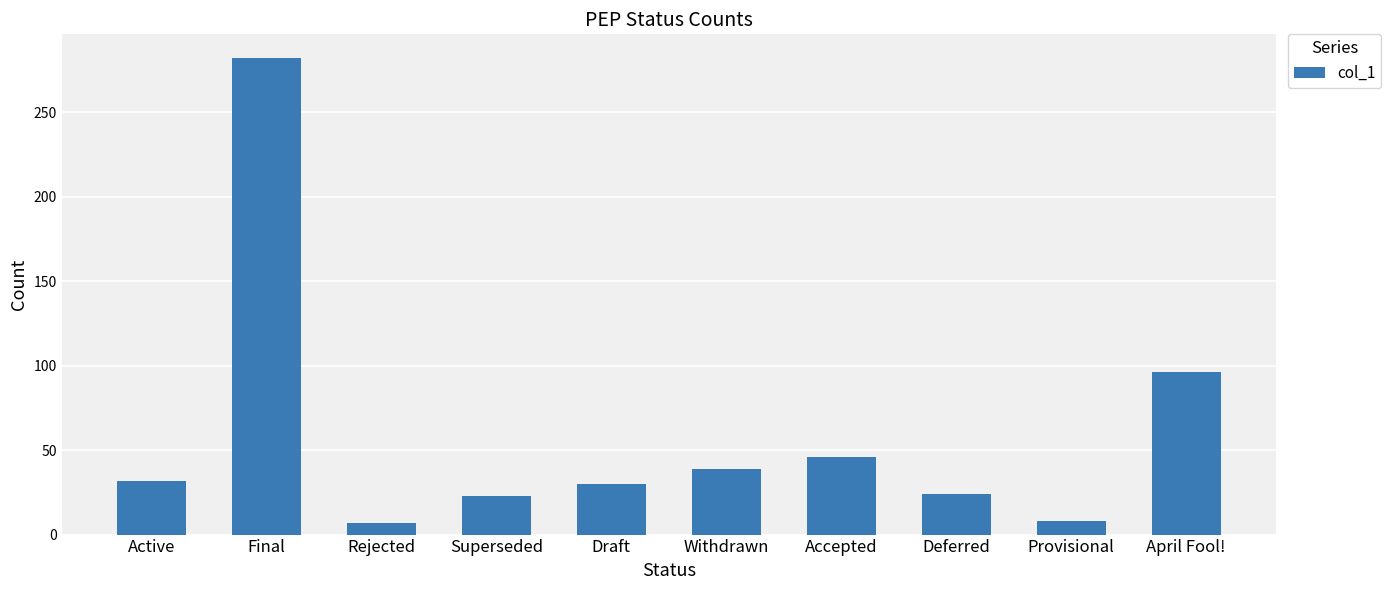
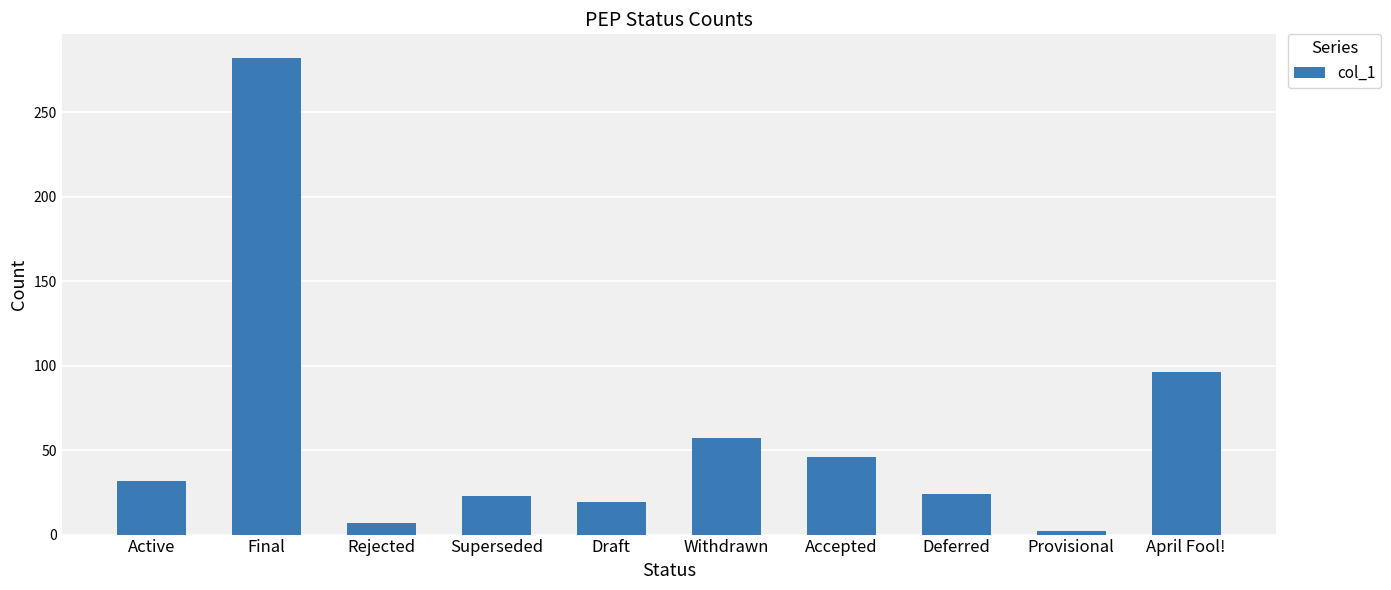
Draft: 30 -> 19
Withdrawn: 39 -> 57
Provisional: 8 -> 2
